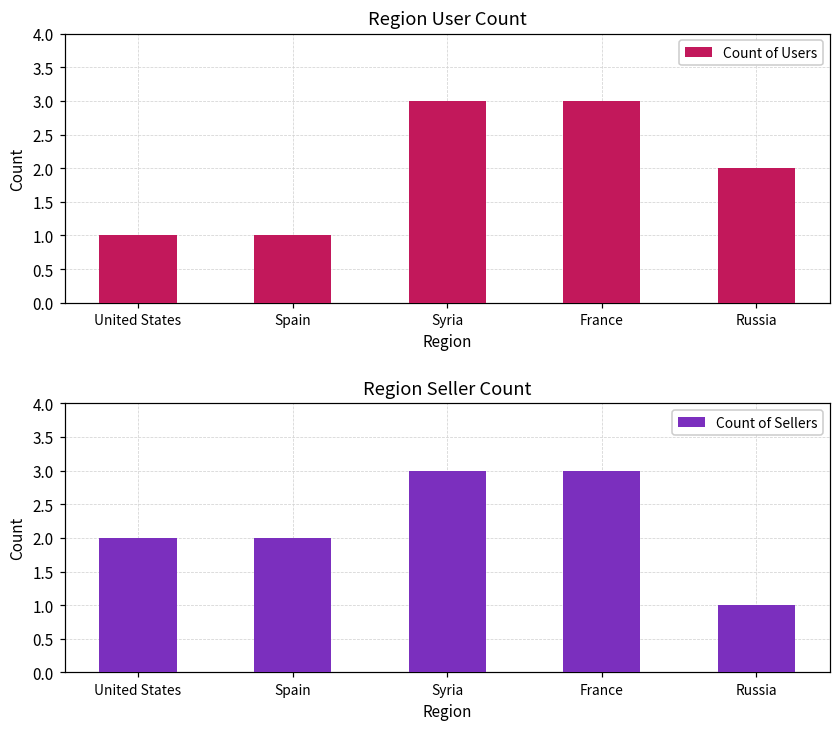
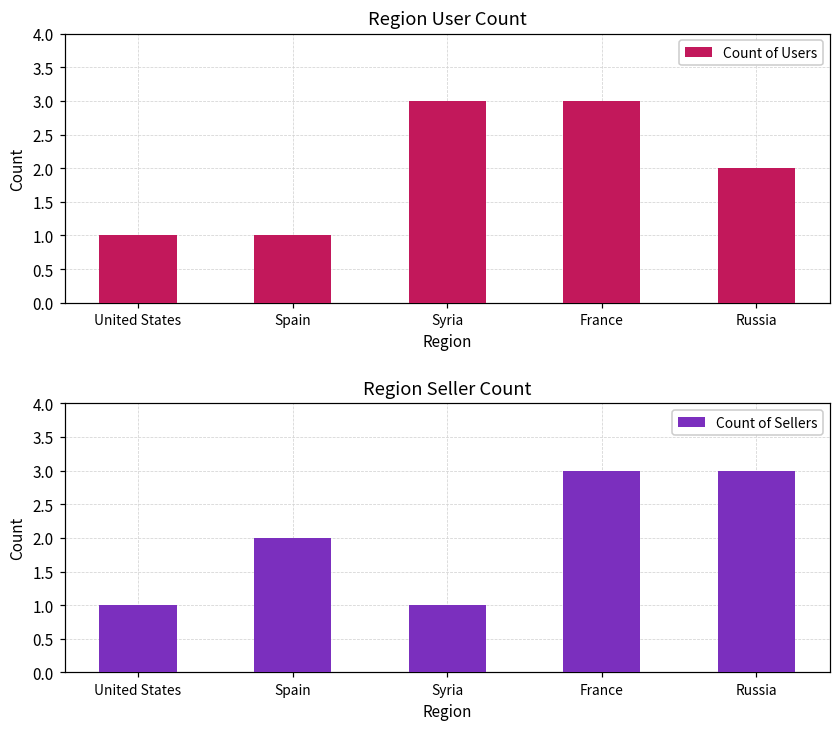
Region Seller Count, United States: 2 -> 1
Region Seller Count, Syria: 3 -> 1
Region Seller Count, Russia: 1 -> 3
